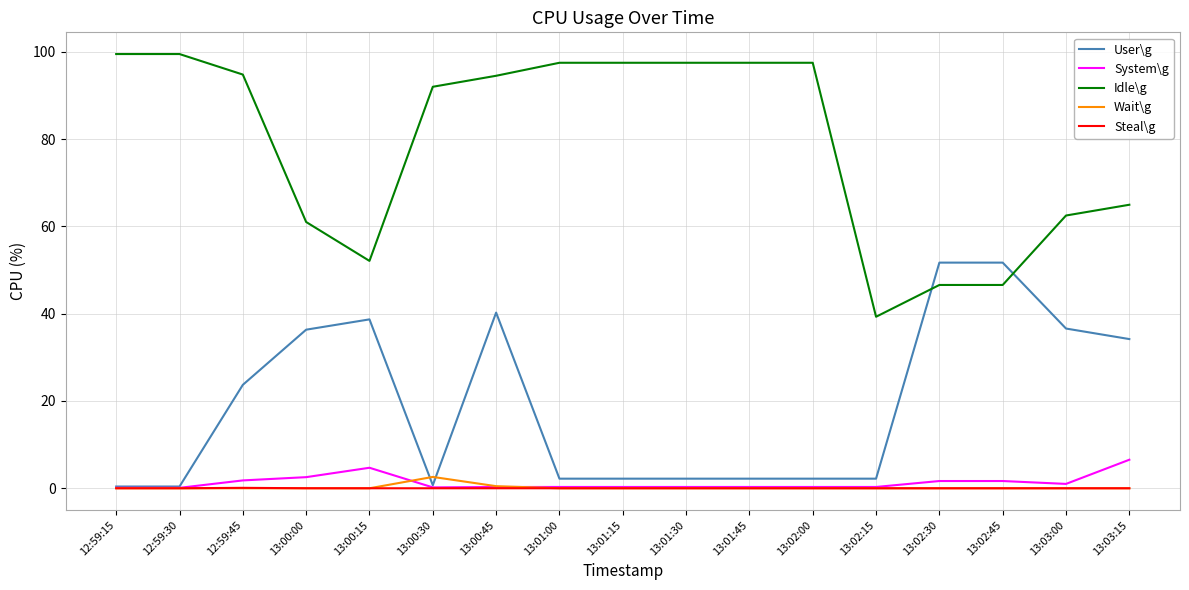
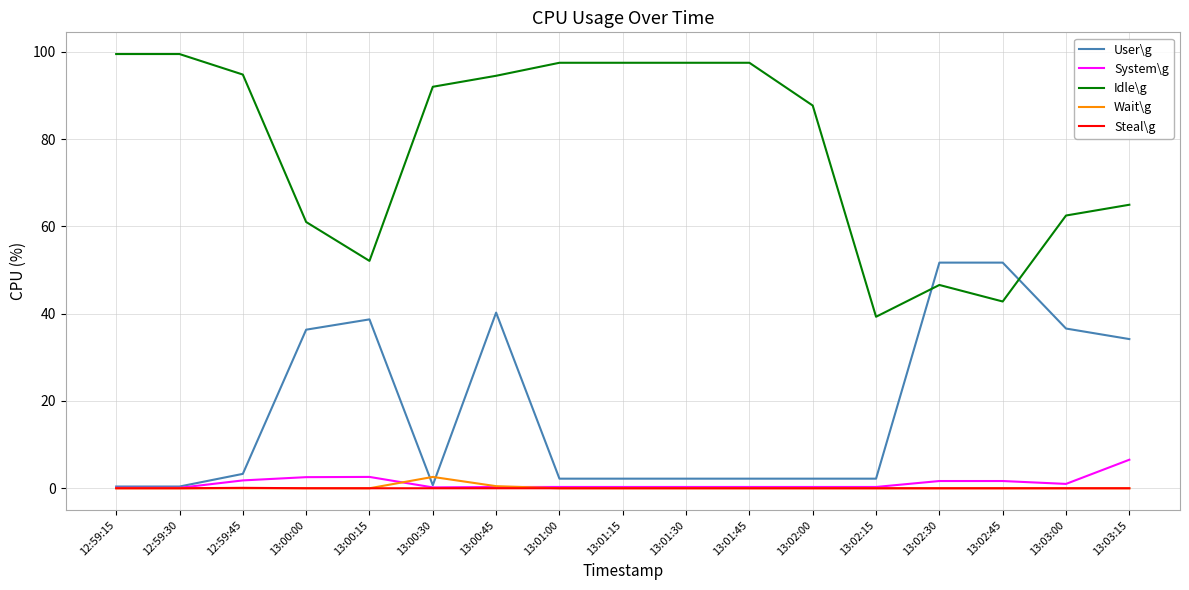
User\g, 12:59:45: 24 -> 3
System\g, 13:00:15: 5 -> 3
Idle\g, 13:02:00: 98 -> 88
Idle\g, 13:02:45: 47 -> 43
